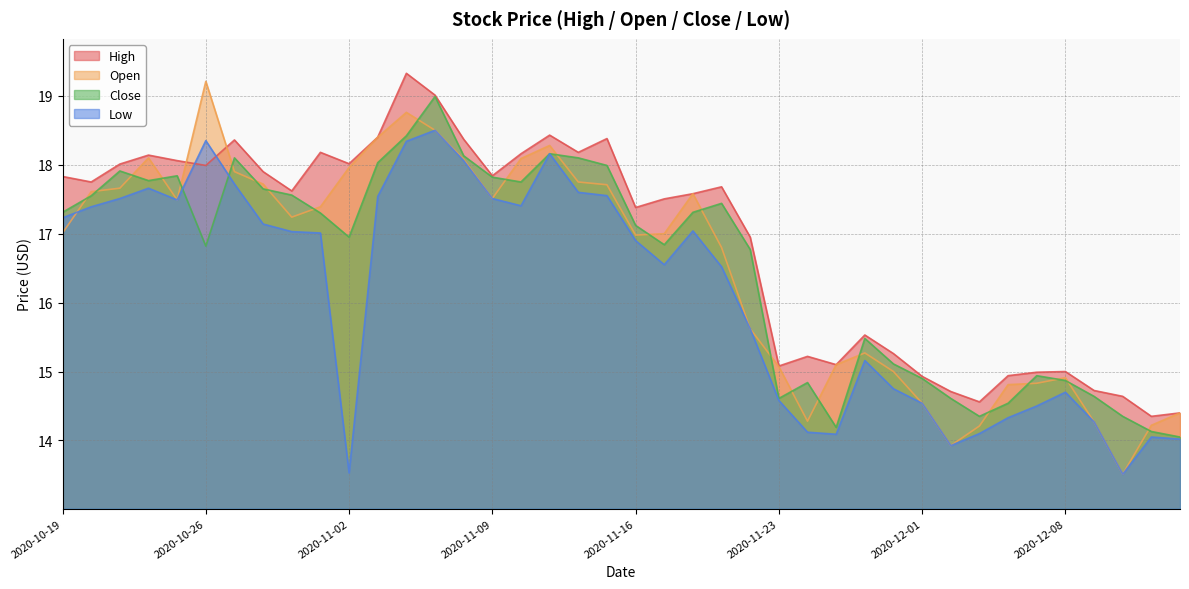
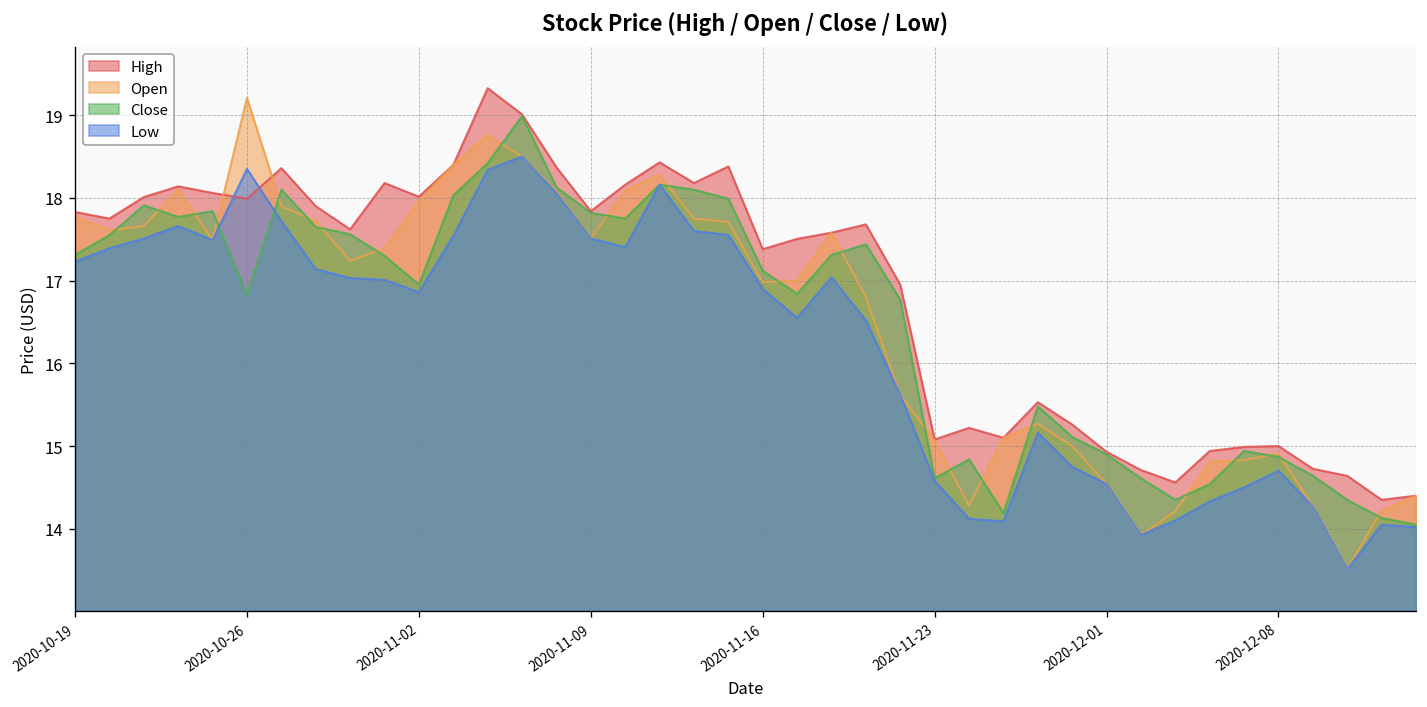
Open, 2020-10-19: 17.0 -> 17.8
Low, 2020-11-02: 13.5 -> 16.9
